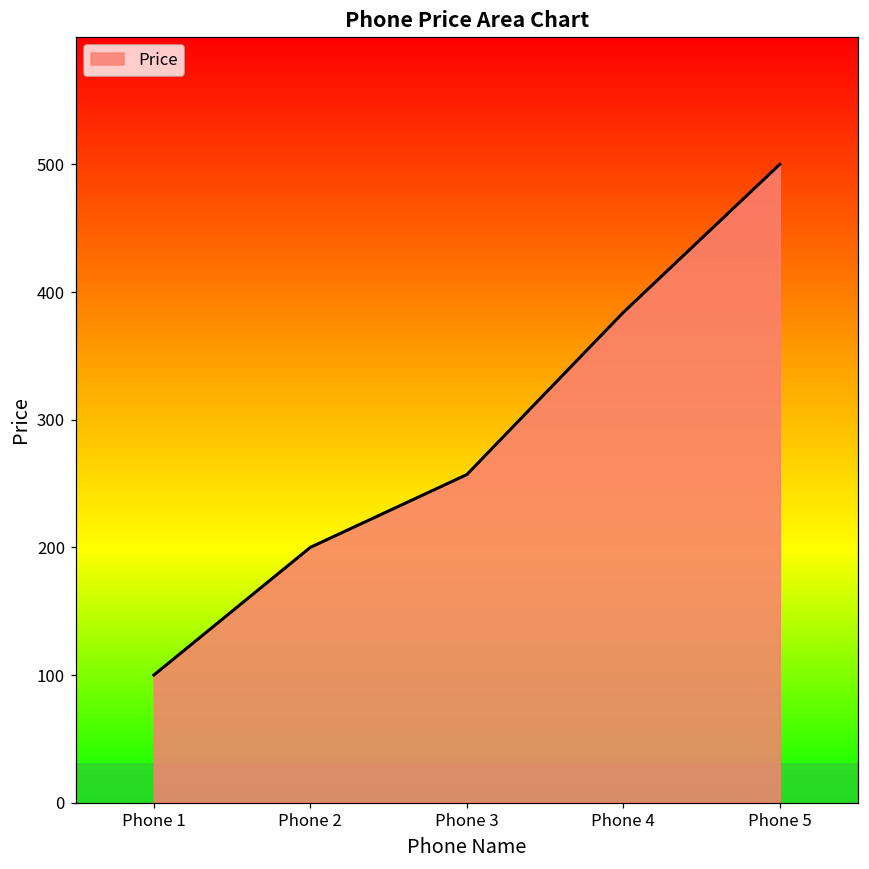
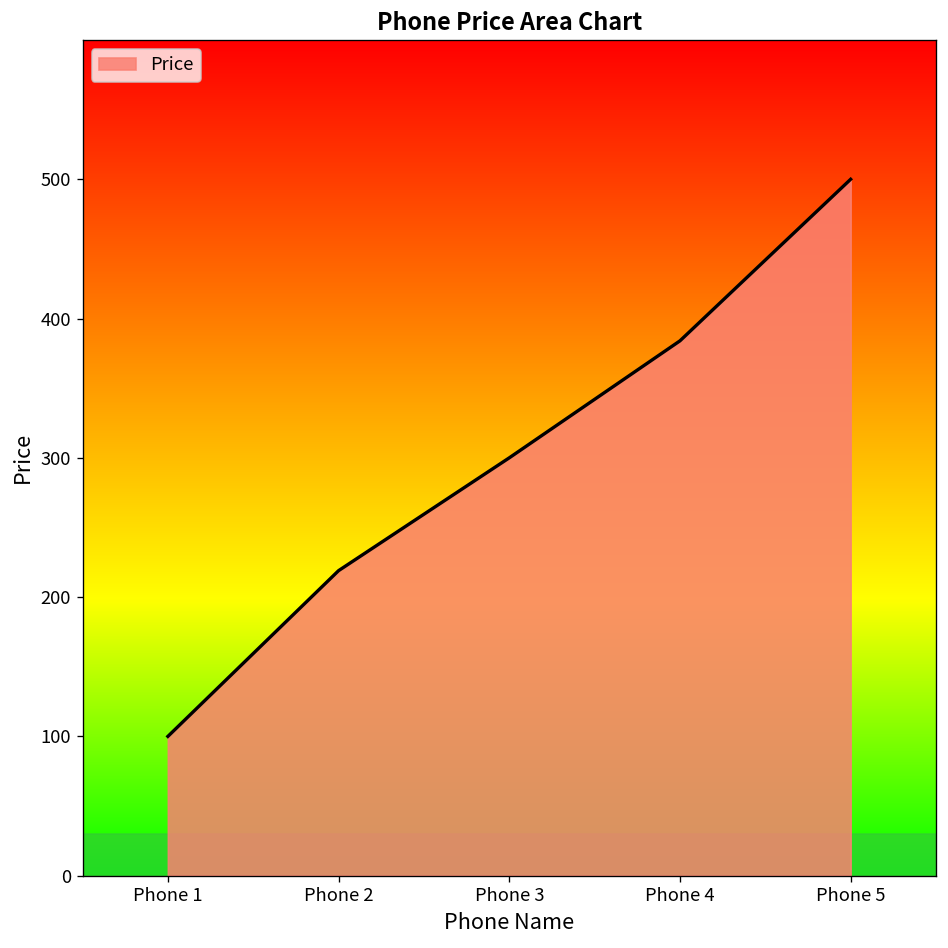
Phone 2: 200 -> 219
Phone 3: 257 -> 300
